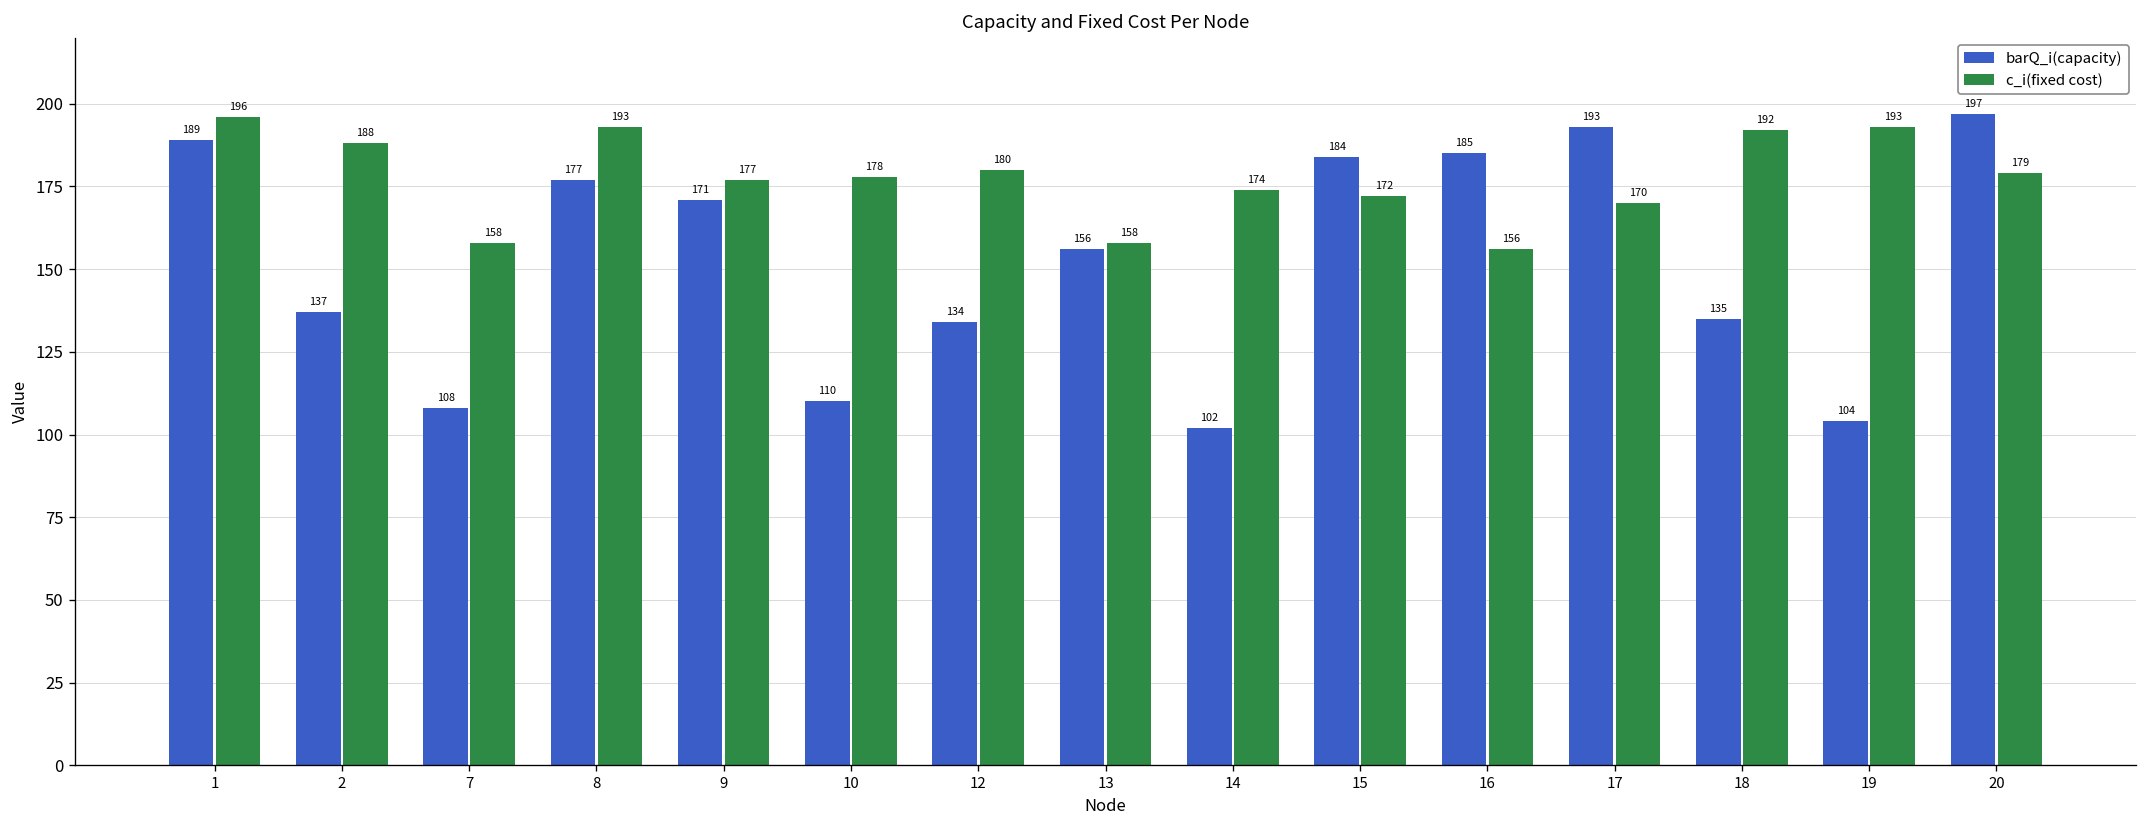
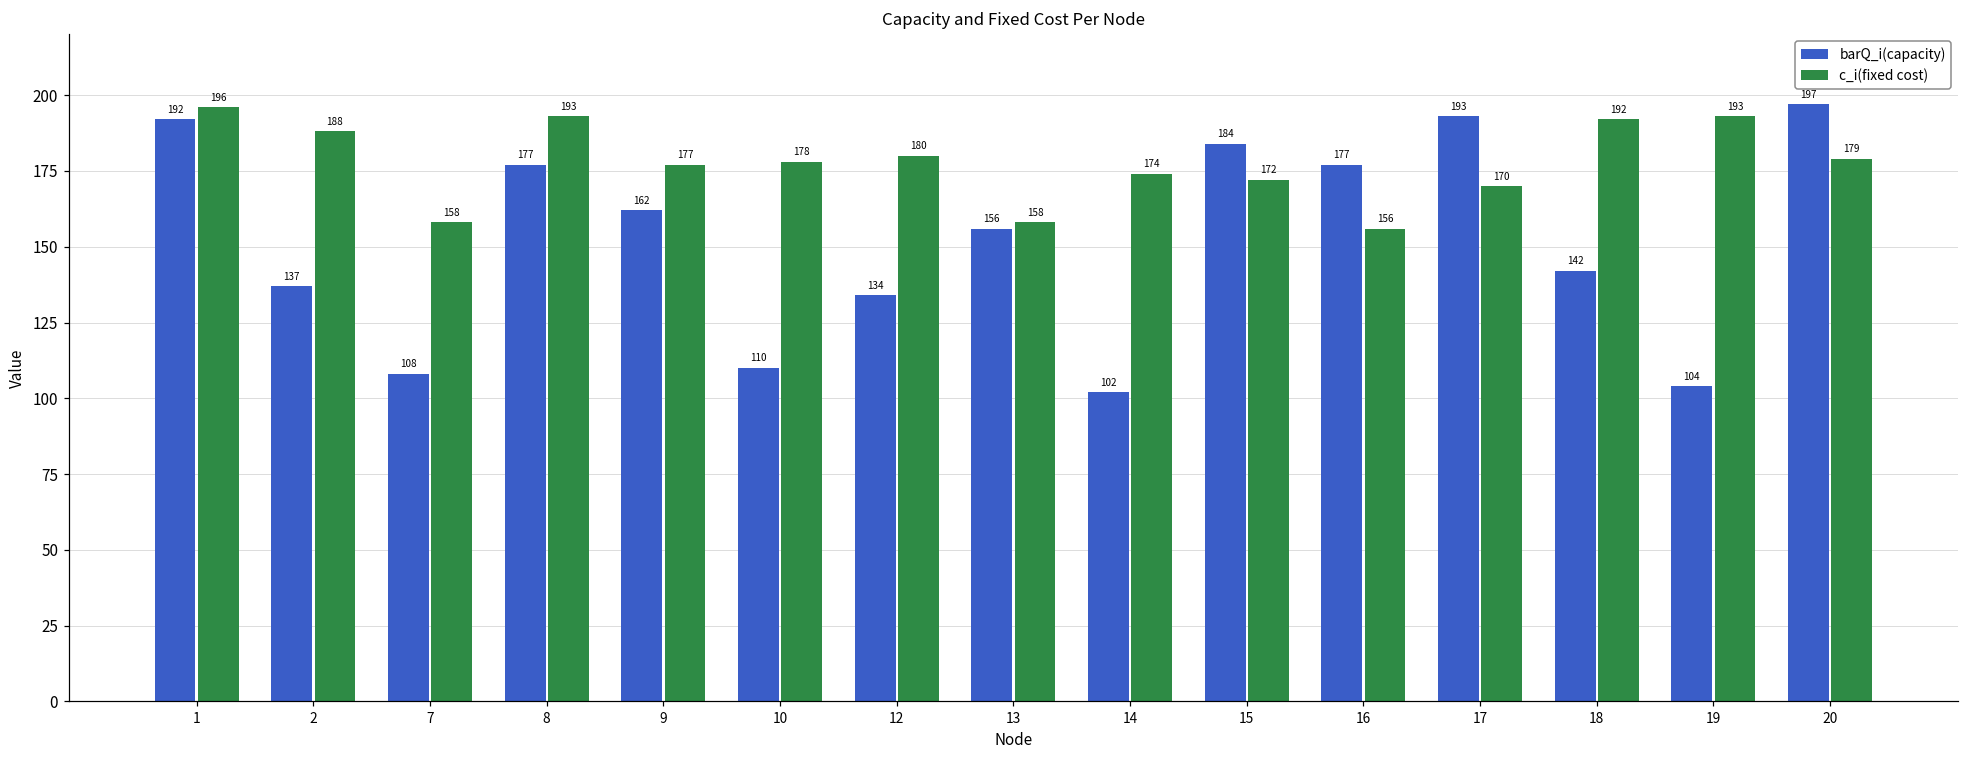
barQ_i(capacity), 1: 189 -> 192
barQ_i(capacity), 9: 171 -> 162
barQ_i(capacity), 16: 185 -> 177
barQ_i(capacity), 18: 135 -> 142
